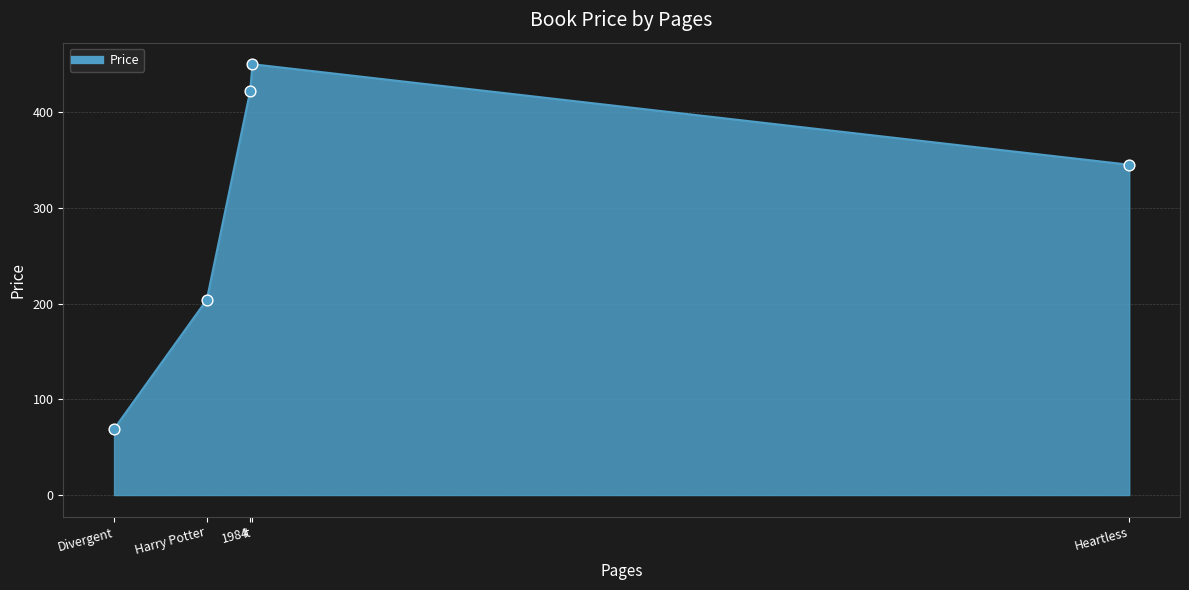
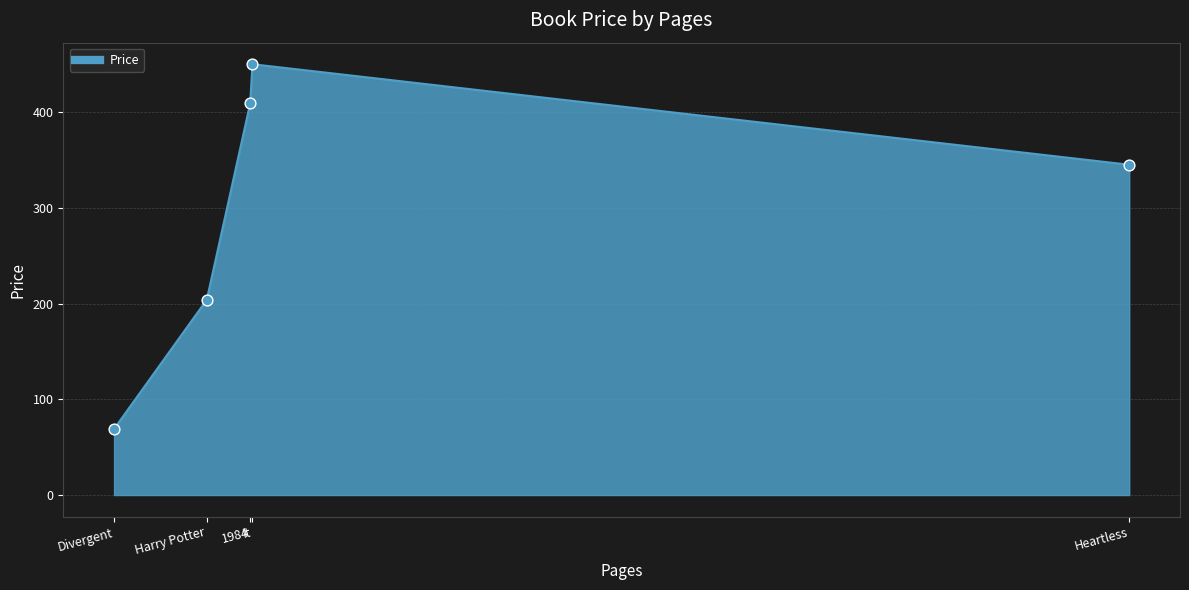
1984: 420 -> 410
